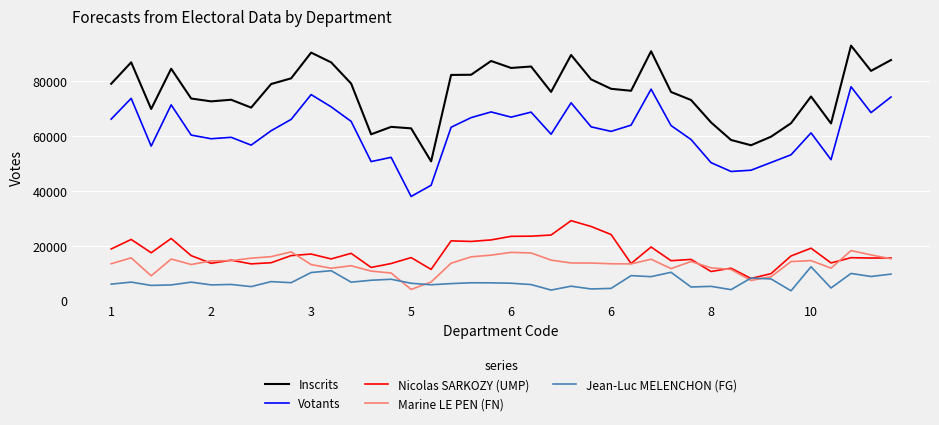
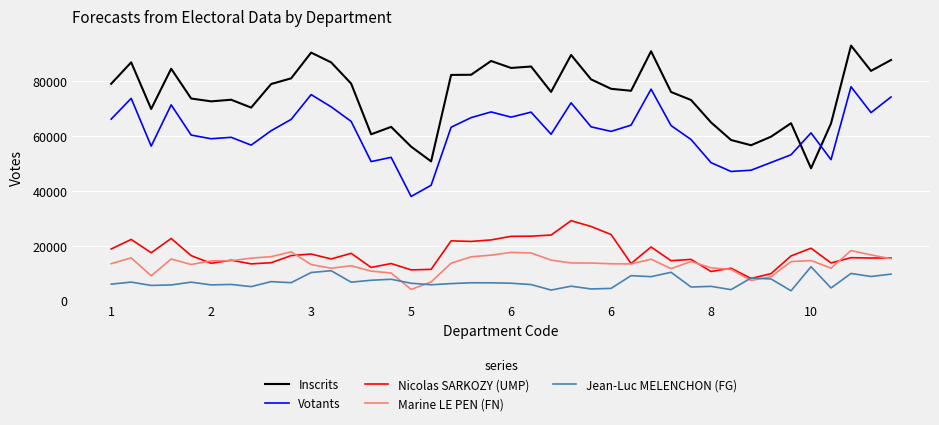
Inscrits, 5: 63000 -> 56000
Nicolas SARKOZY (UMP), 5: 16000 -> 11000
Inscrits, 10: 74000 -> 48000
